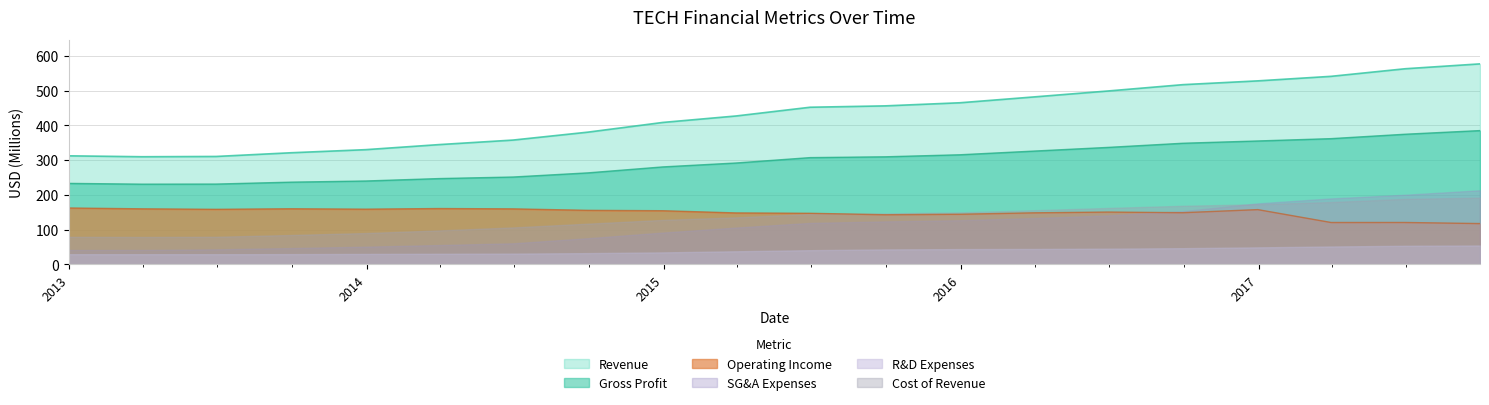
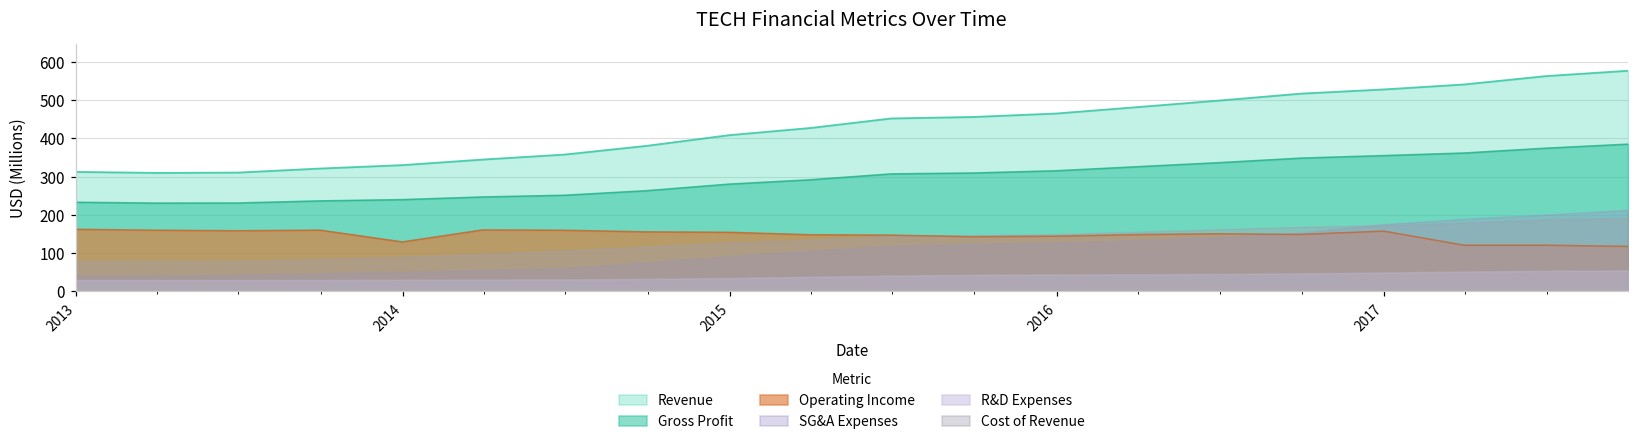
Operating Income, 2014: 160 -> 130
